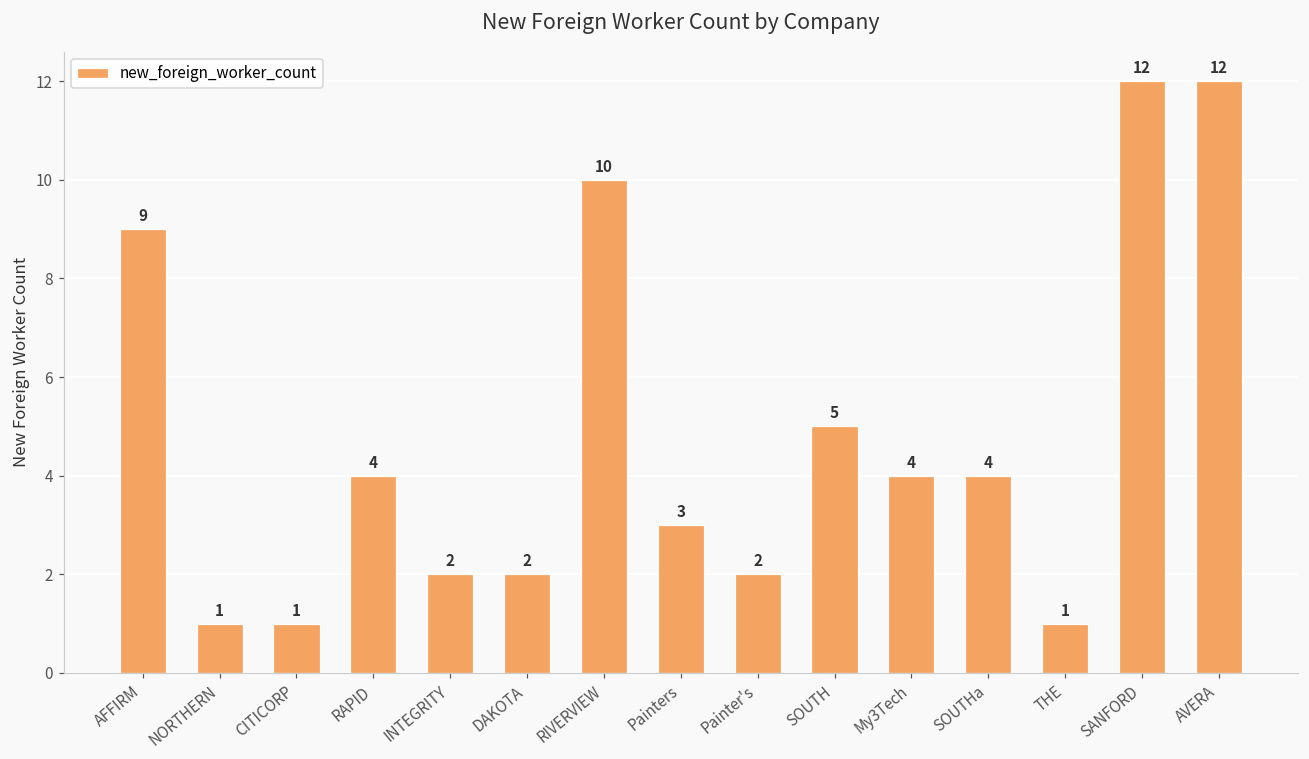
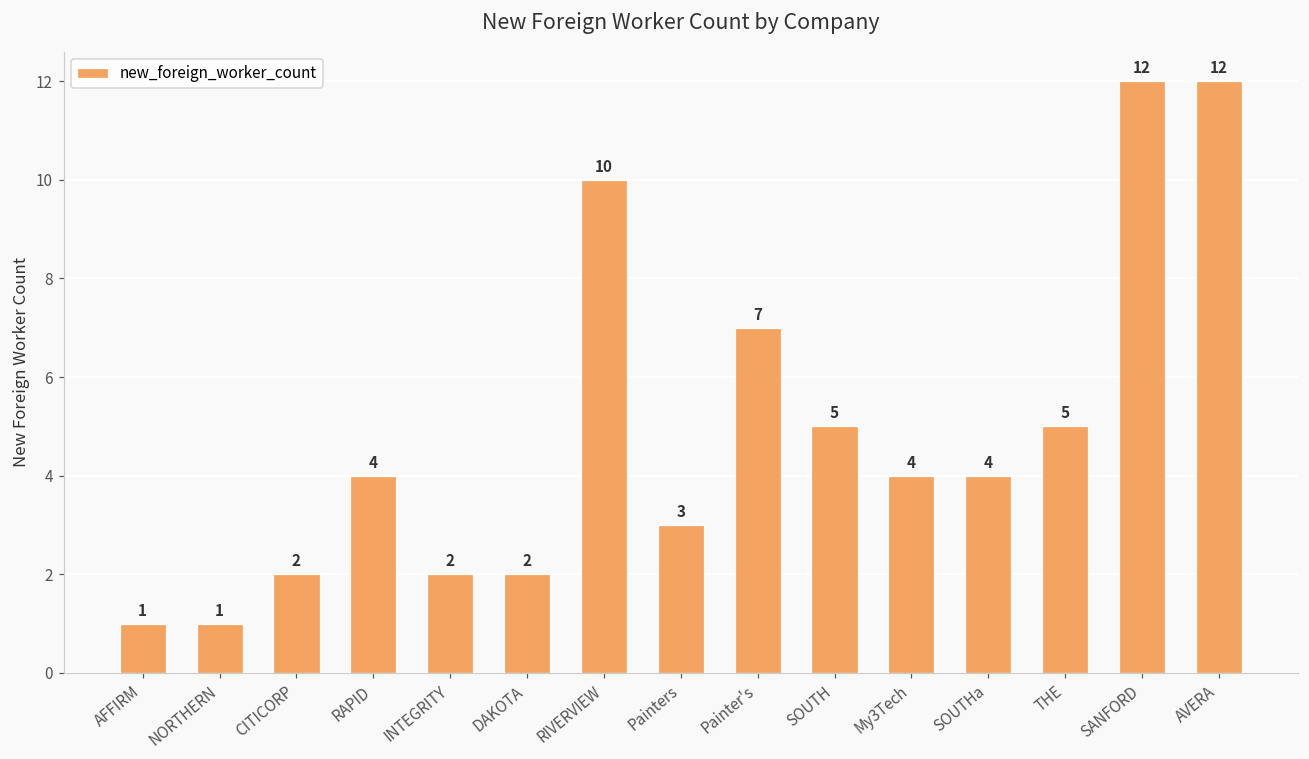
AFFIRM: 9 -> 1
CITICORP: 1 -> 2
Painter's: 2 -> 7
THE: 1 -> 5
